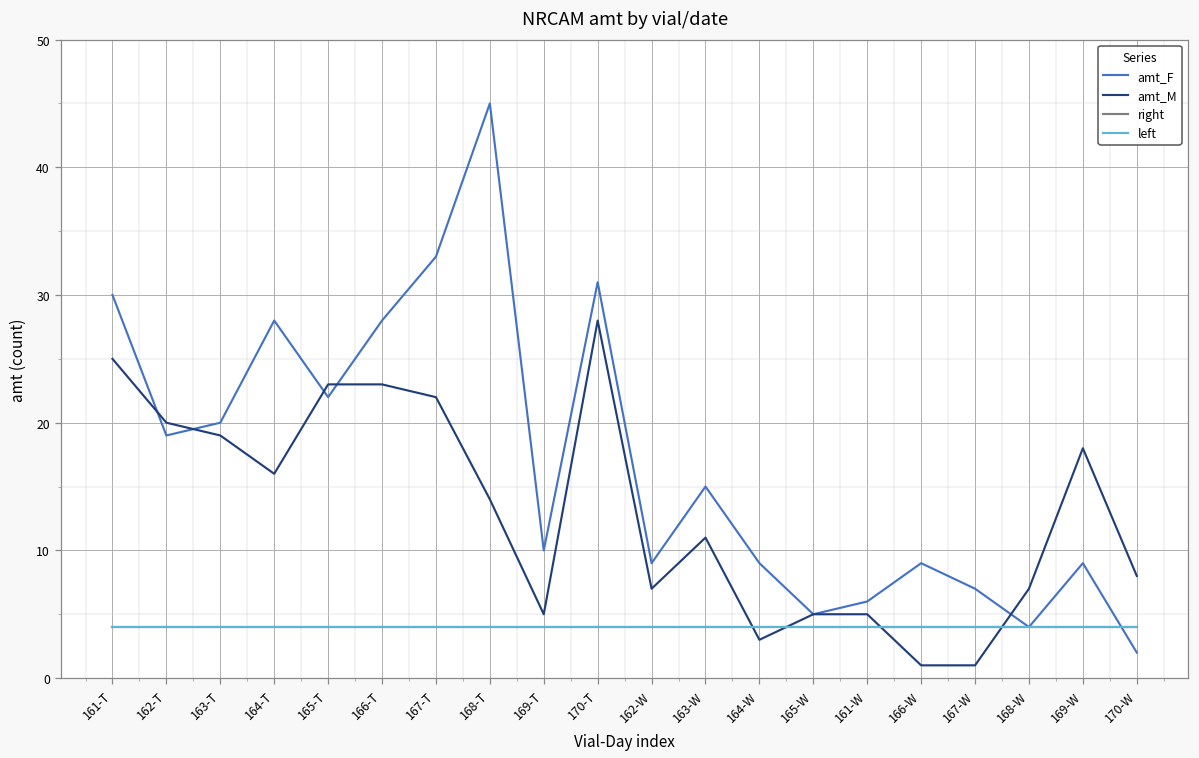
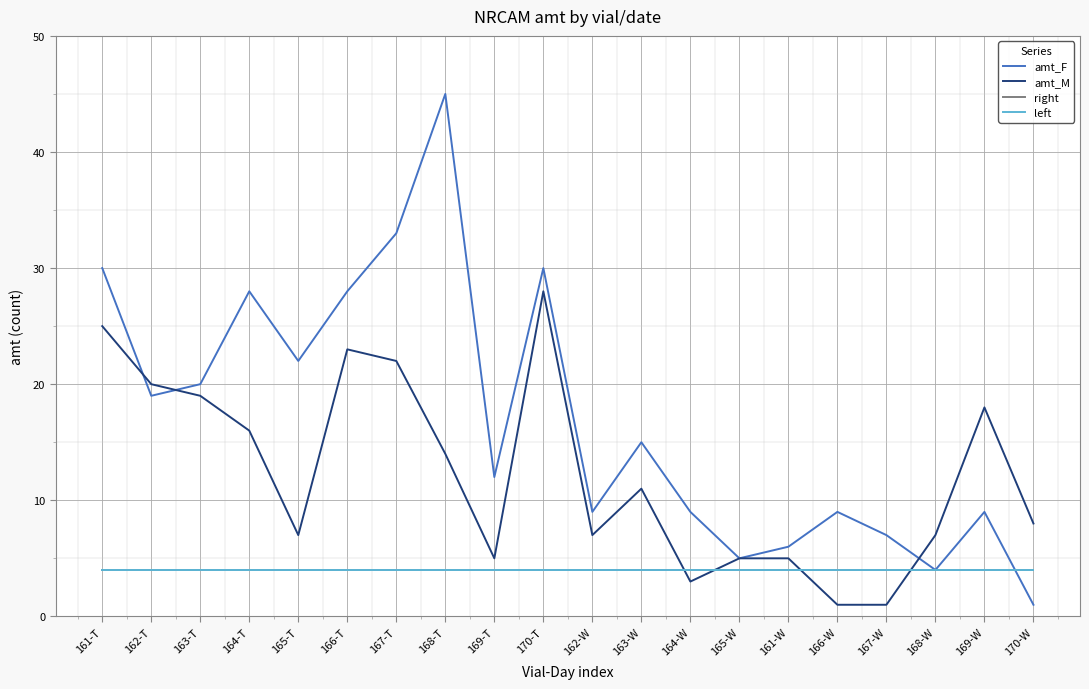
amt_M, 165-T: 23 -> 7
amt_F, 169-T: 10 -> 12
amt_F, 170-T: 31 -> 30
amt_F, 170-W: 2 -> 1
